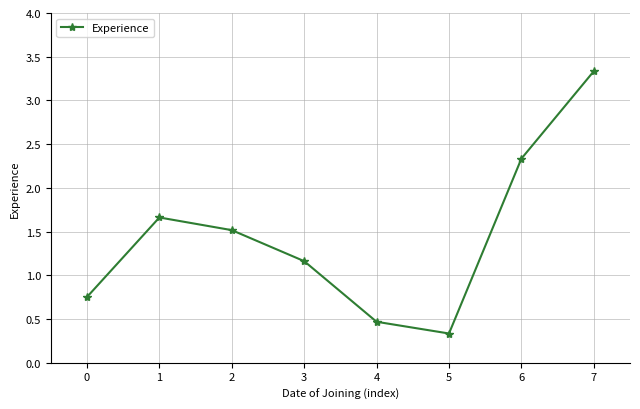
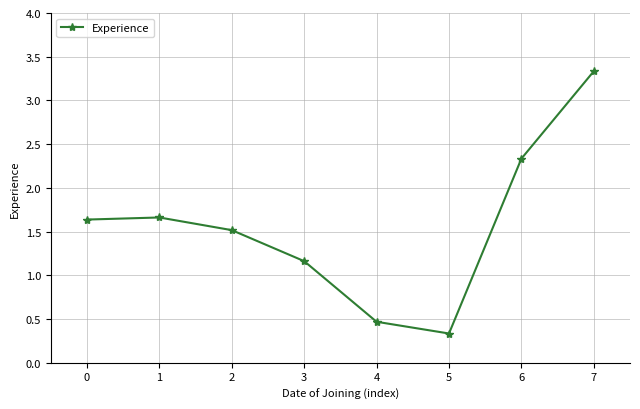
0: 0.8 -> 1.6
